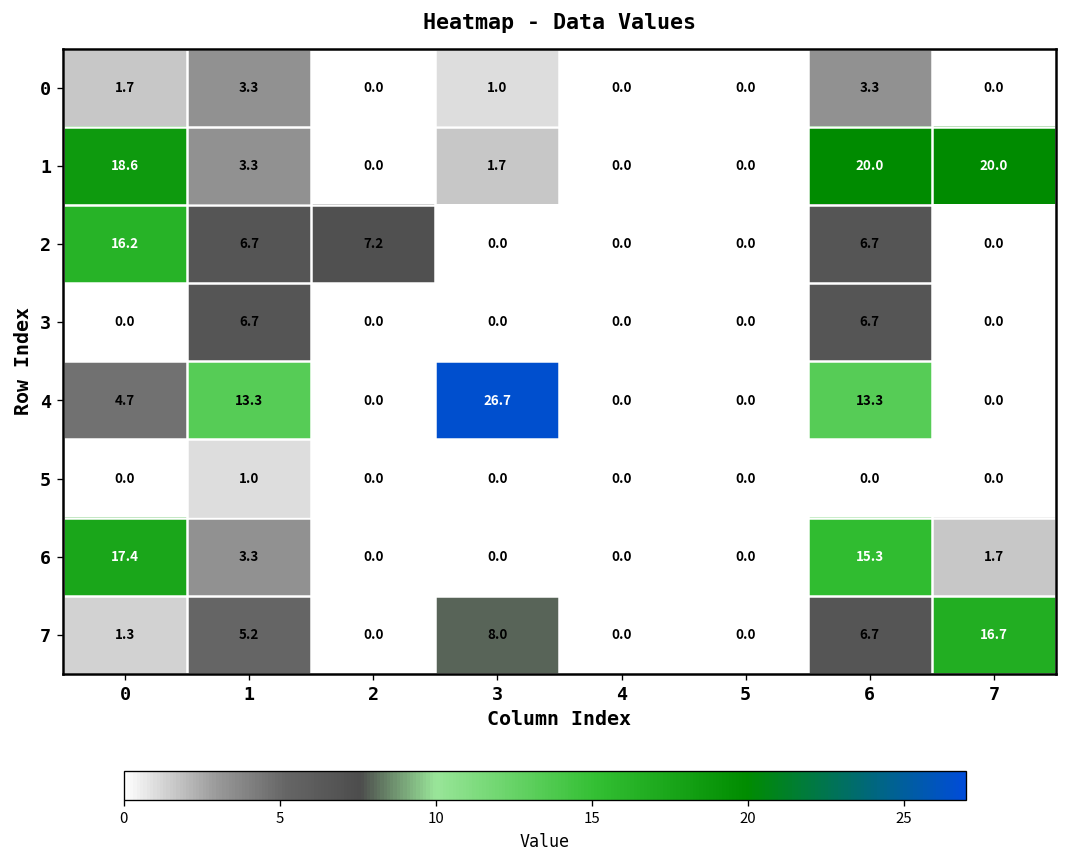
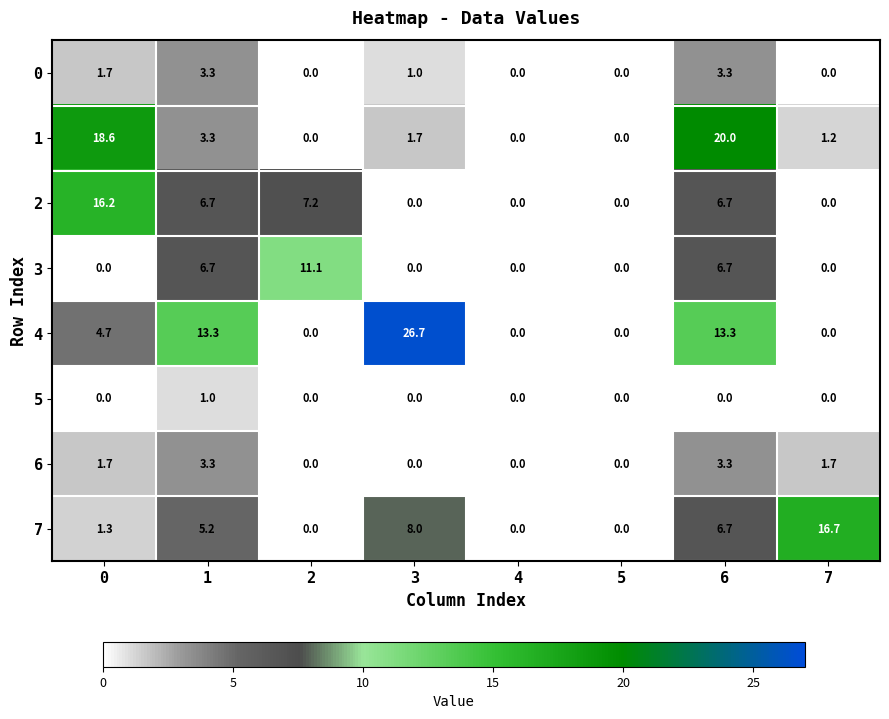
1, 7: 20.0 -> 1.2
3, 2: 0.0 -> 11.1
6, 0: 17.4 -> 1.7
6, 6: 15.3 -> 3.3
